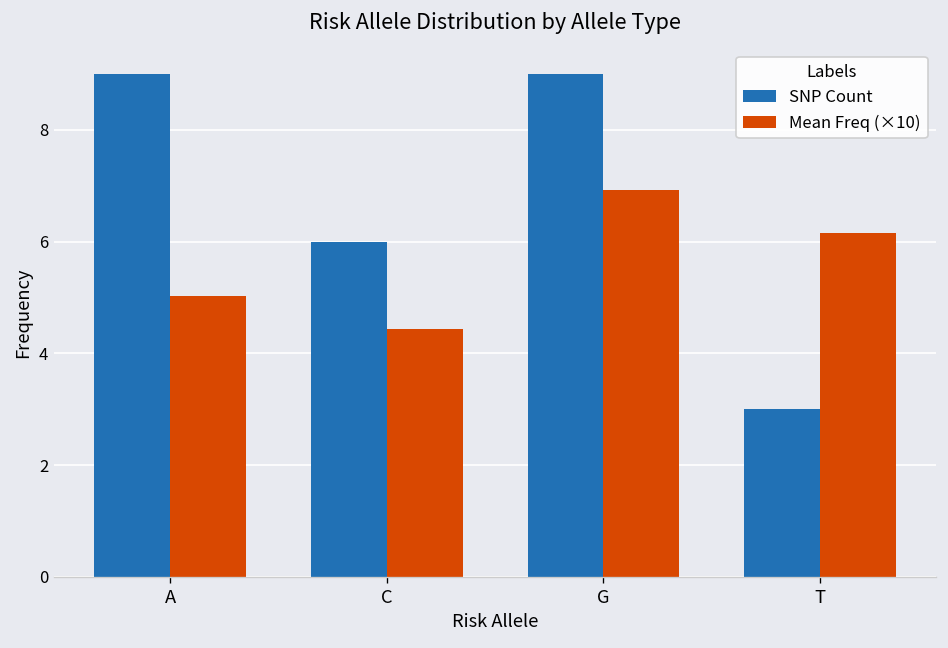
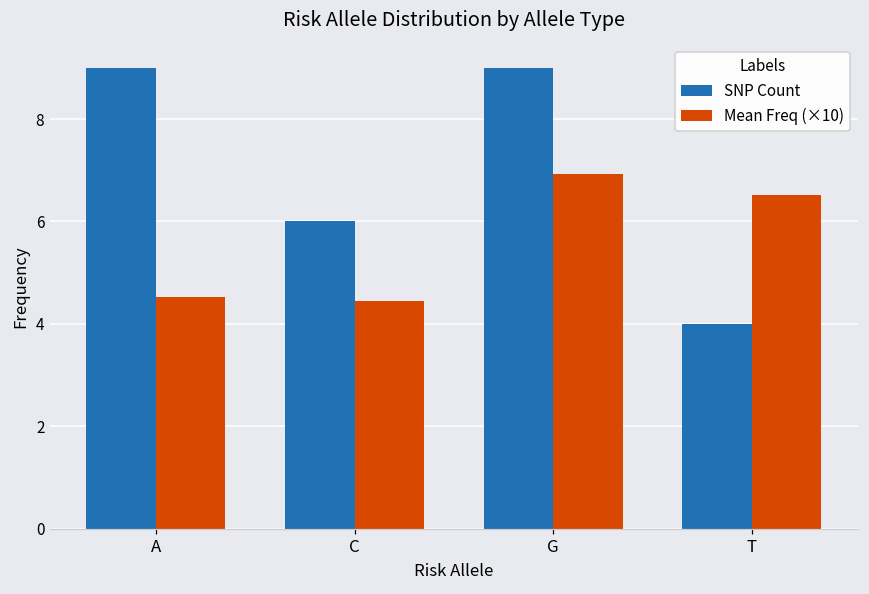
Mean Freq (×10), A: 5.0 -> 4.5
SNP Count, T: 3 -> 4
Mean Freq (×10), T: 6.2 -> 6.5
